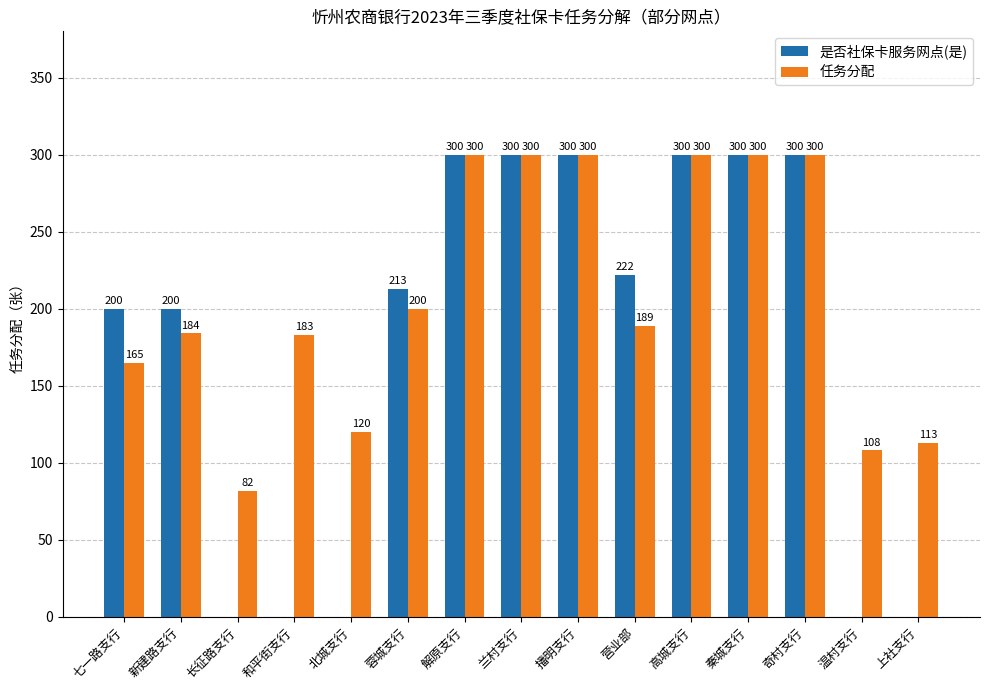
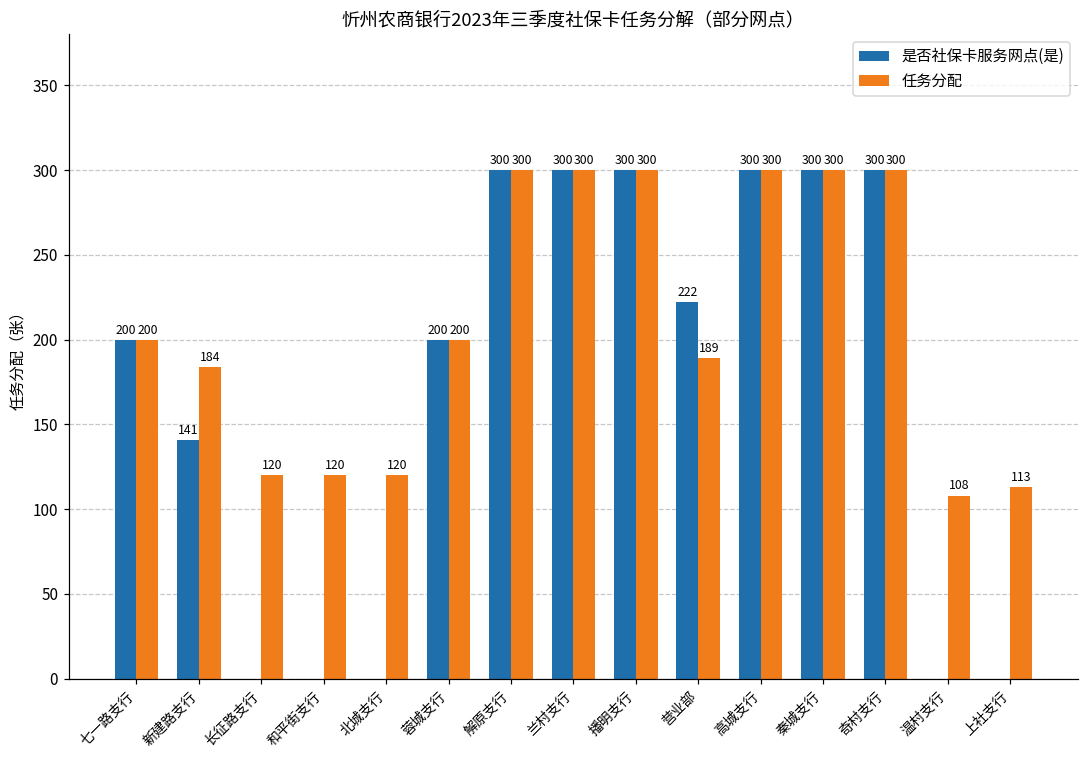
任务分配, 七一路支行: 165 -> 200
是否社保卡服务网点(是), 新建路支行: 200 -> 141
任务分配, 长征路支行: 82 -> 120
任务分配, 和平街支行: 183 -> 120
是否社保卡服务网点(是), 蓉城支行: 213 -> 200
